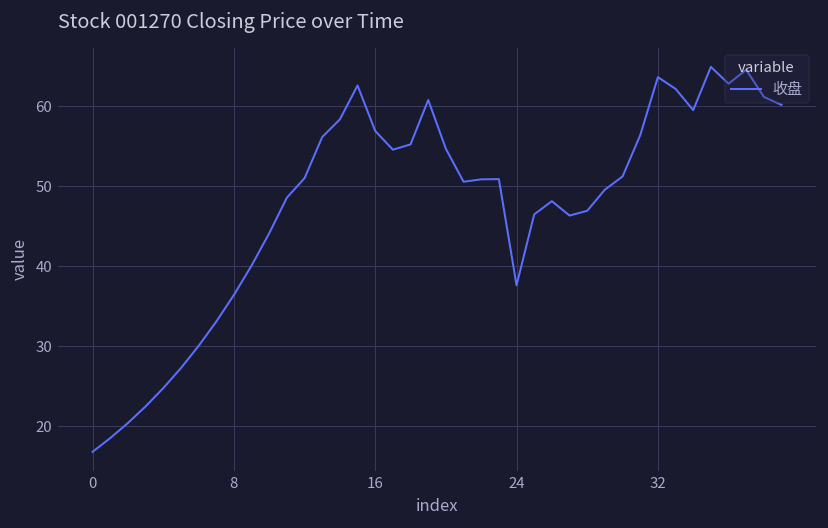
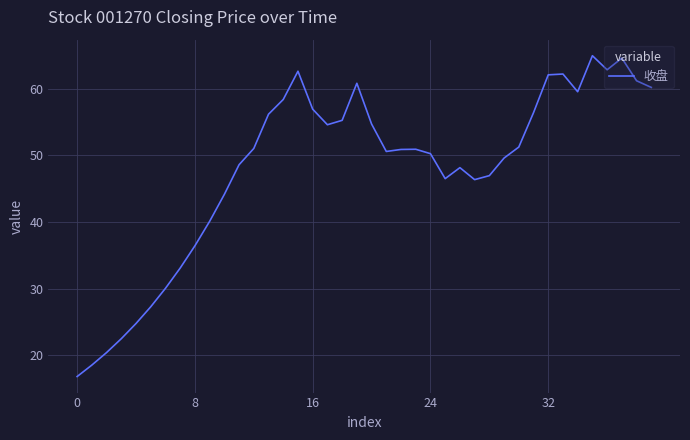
24: 38 -> 50
32: 64 -> 62
